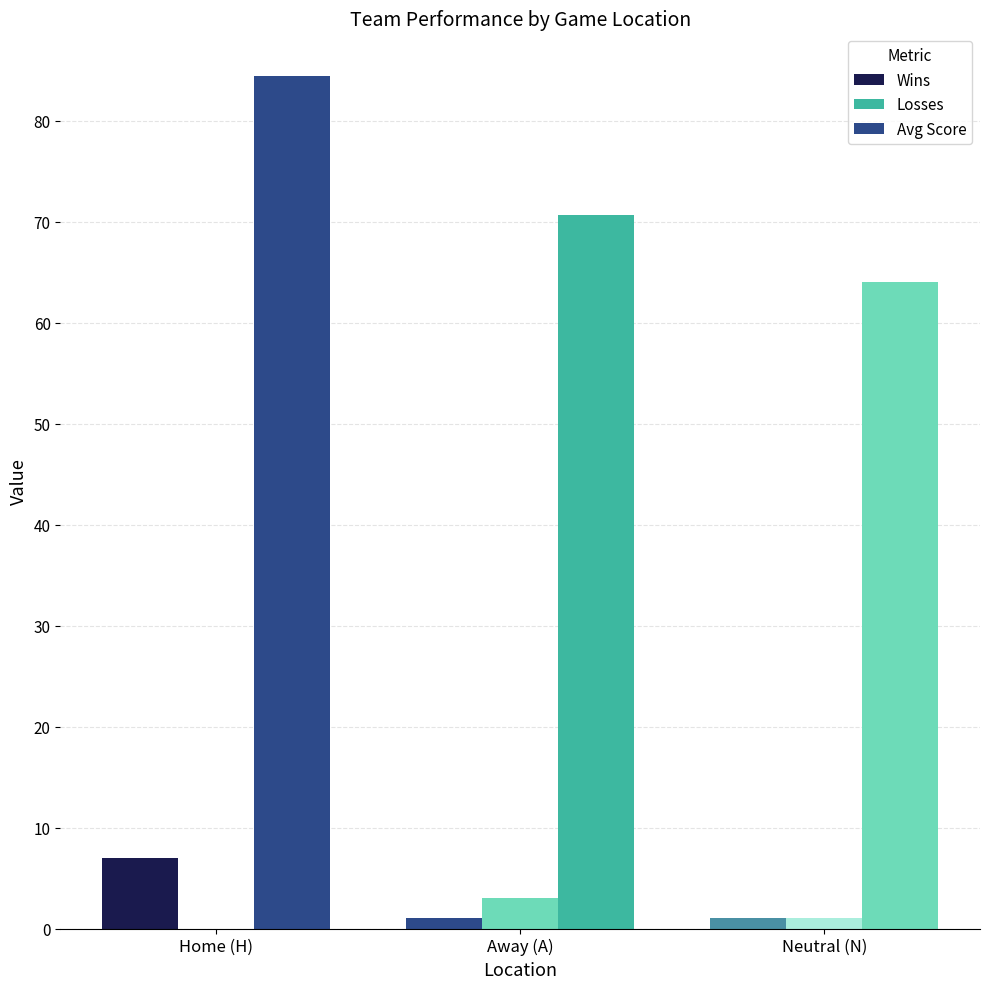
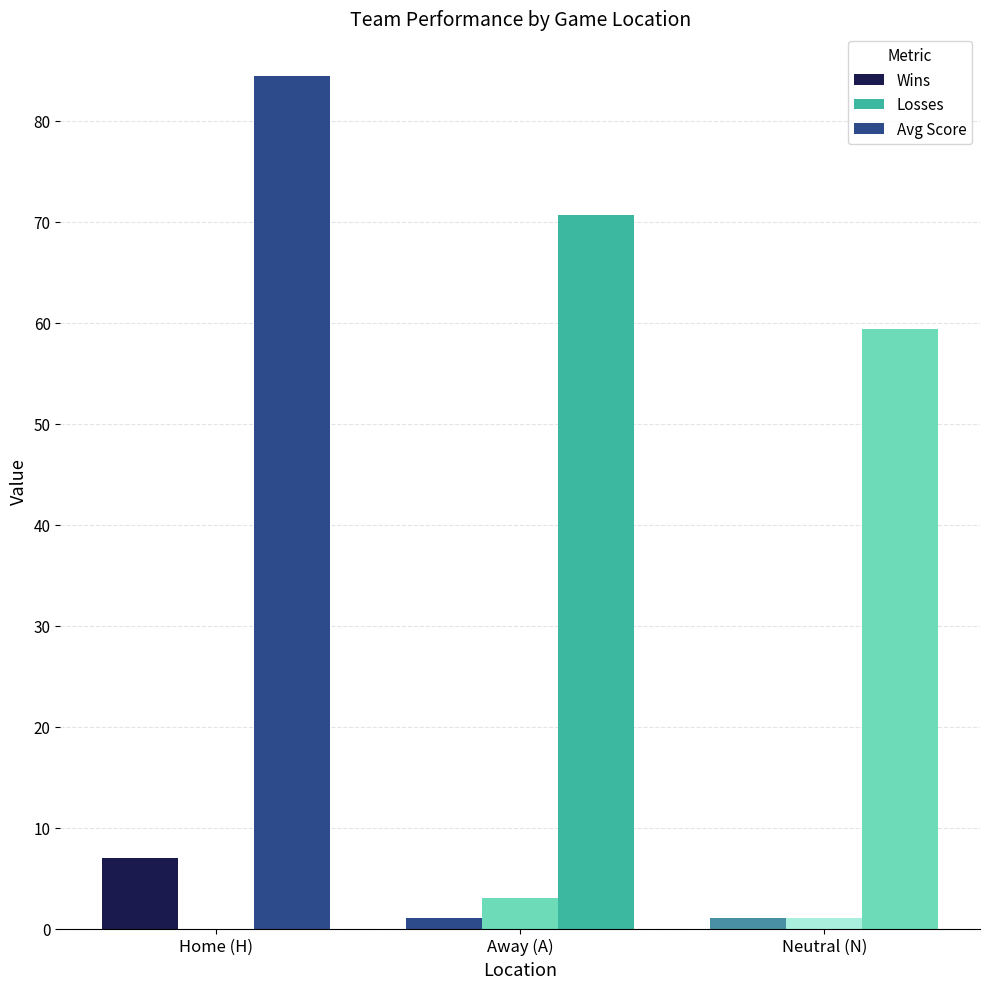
Avg Score, Neutral (N): 64.0 -> 59.4
